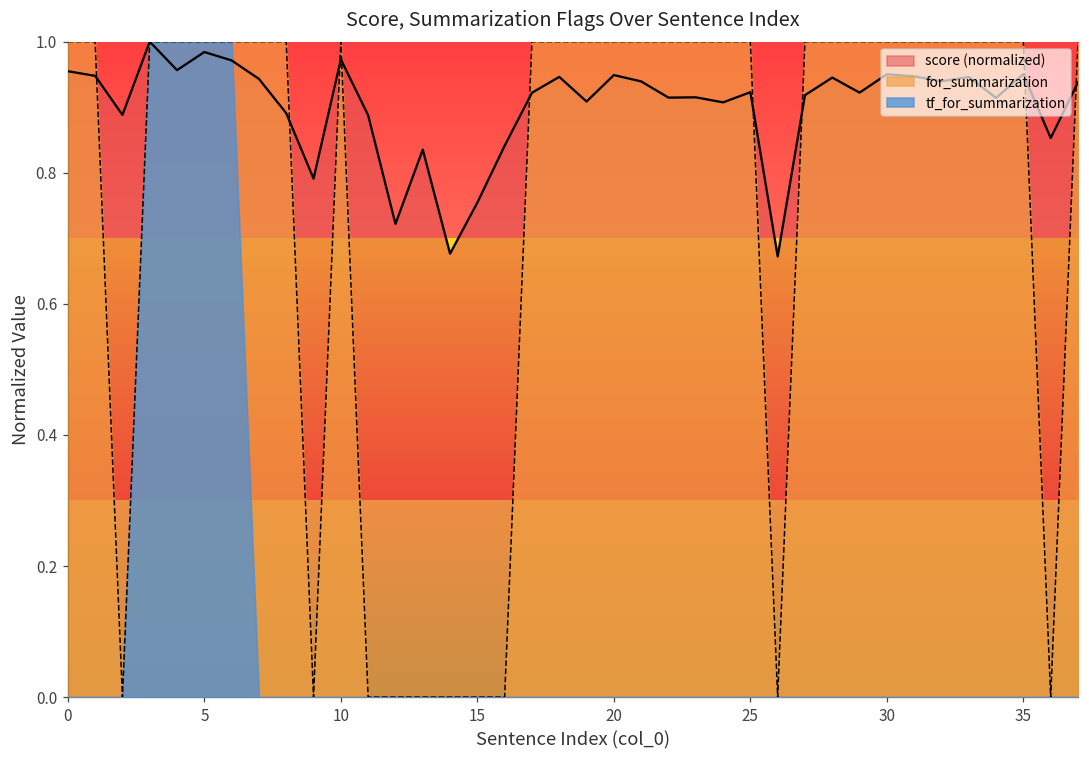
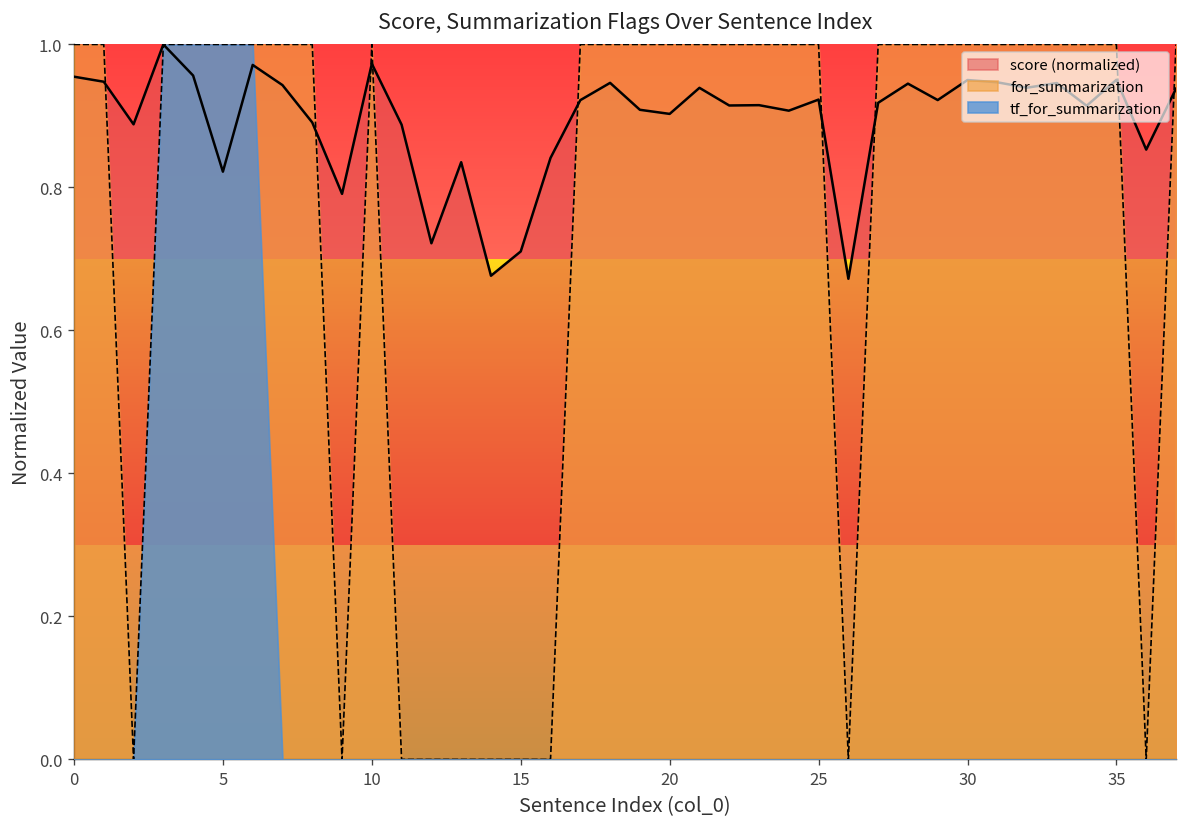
score (normalized), 5: 0.98 -> 0.82
score (normalized), 15: 0.75 -> 0.71
score (normalized), 20: 0.95 -> 0.90
